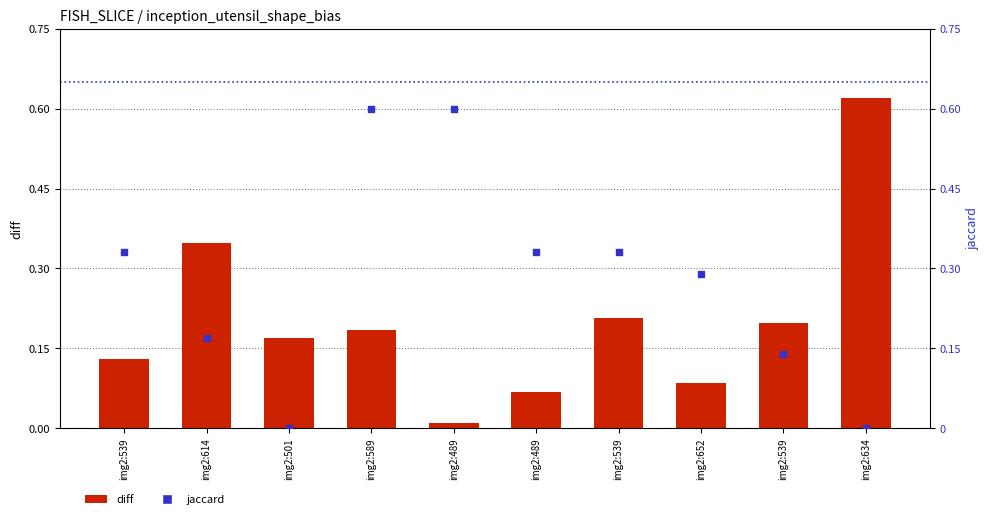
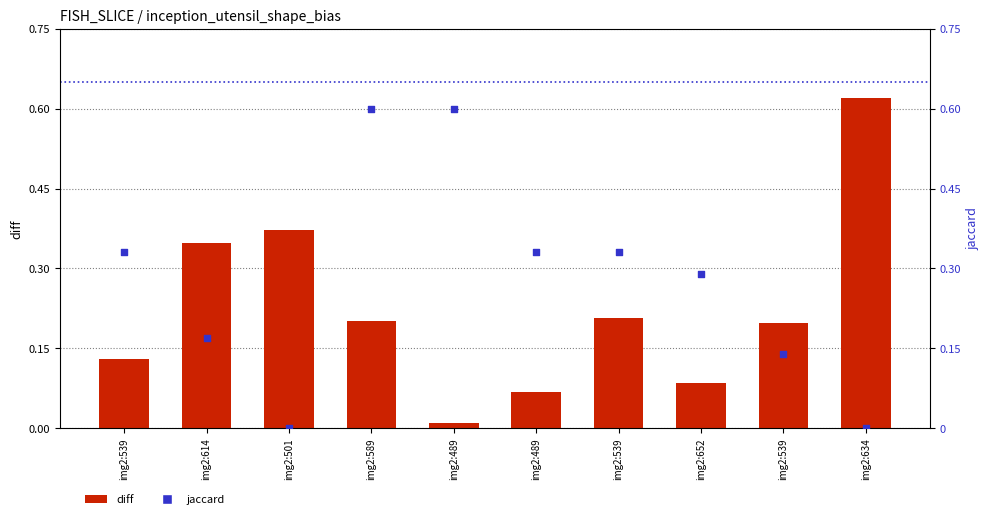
diff, img2:501: 0.17 -> 0.37
diff, img2:589: 0.18 -> 0.20
